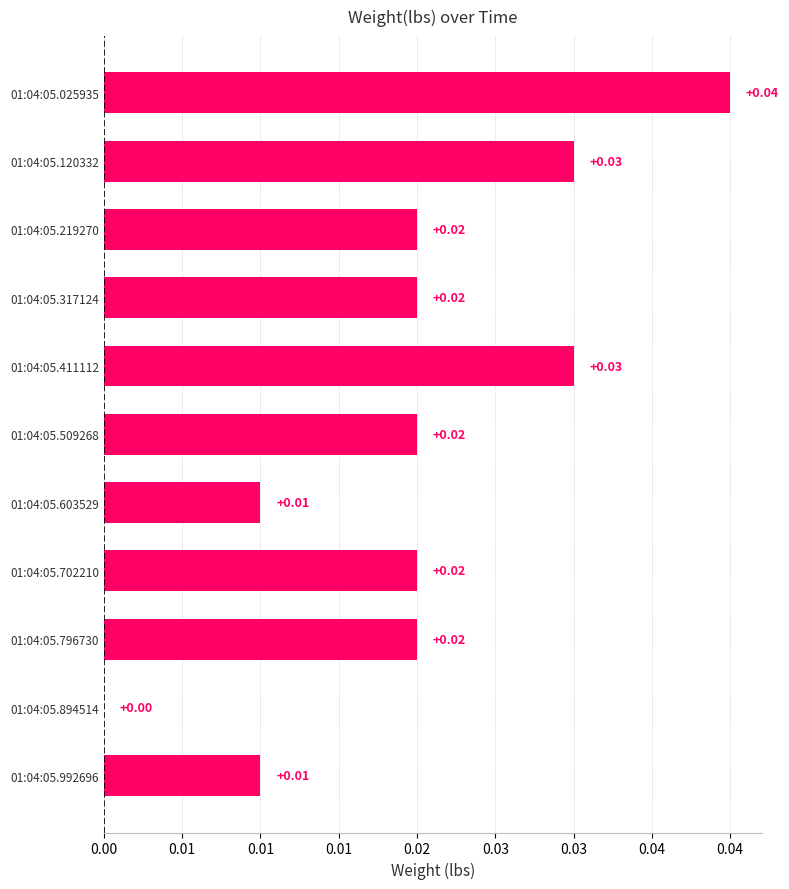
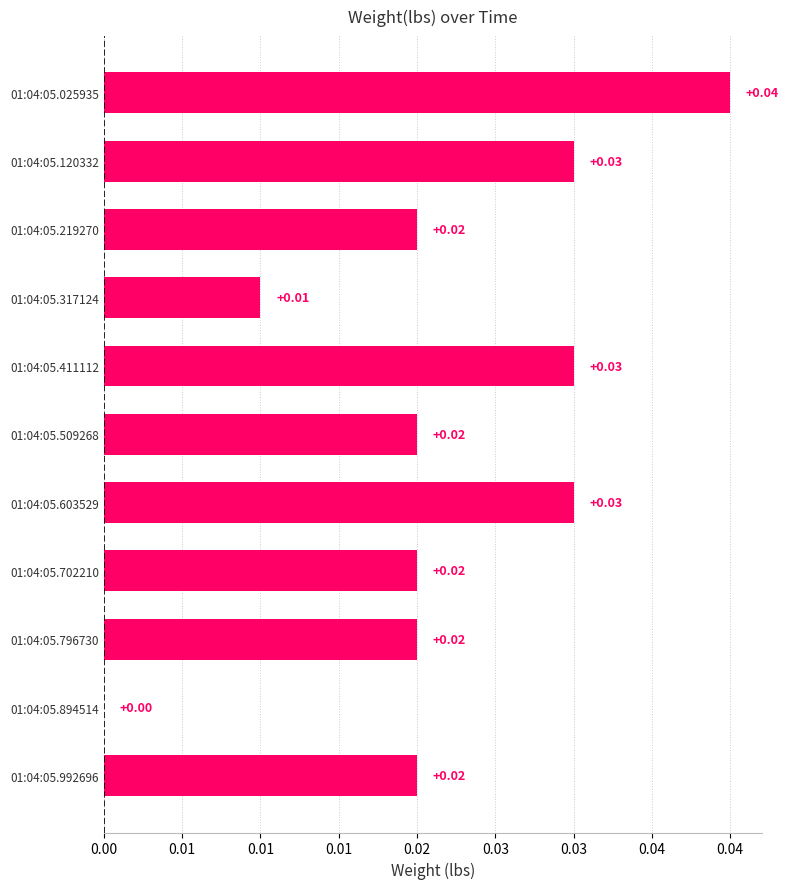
01:04:05.317124: +0.02 -> +0.01
01:04:05.603529: +0.01 -> +0.03
01:04:05.992696: +0.01 -> +0.02
